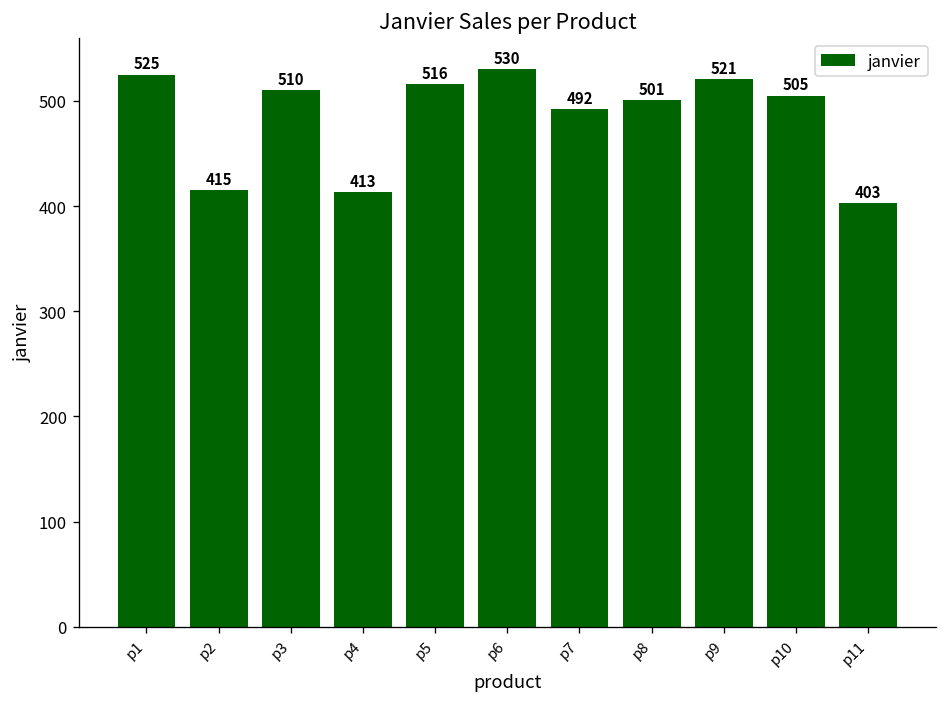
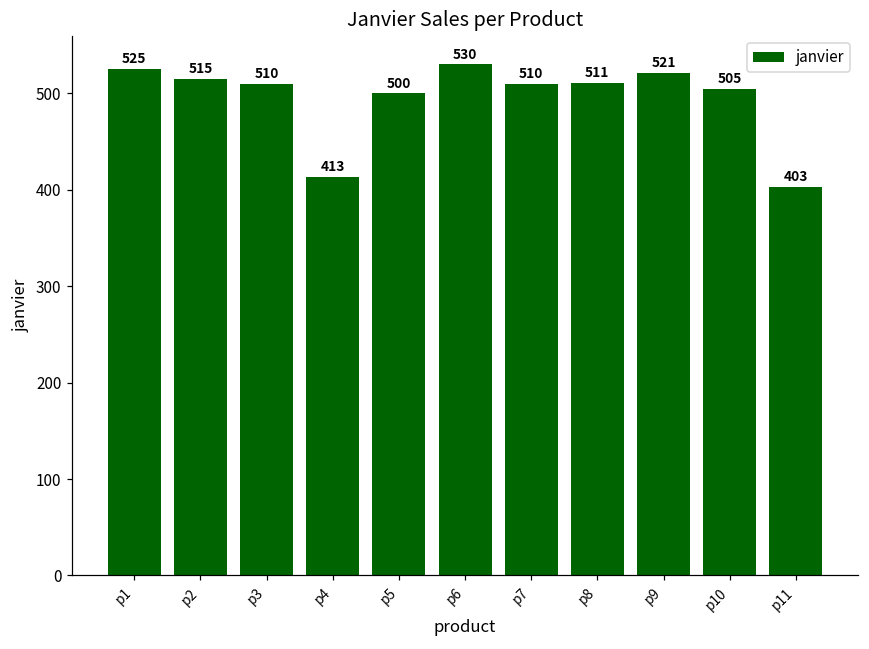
p2: 415 -> 515
p5: 516 -> 500
p7: 492 -> 510
p8: 501 -> 511
